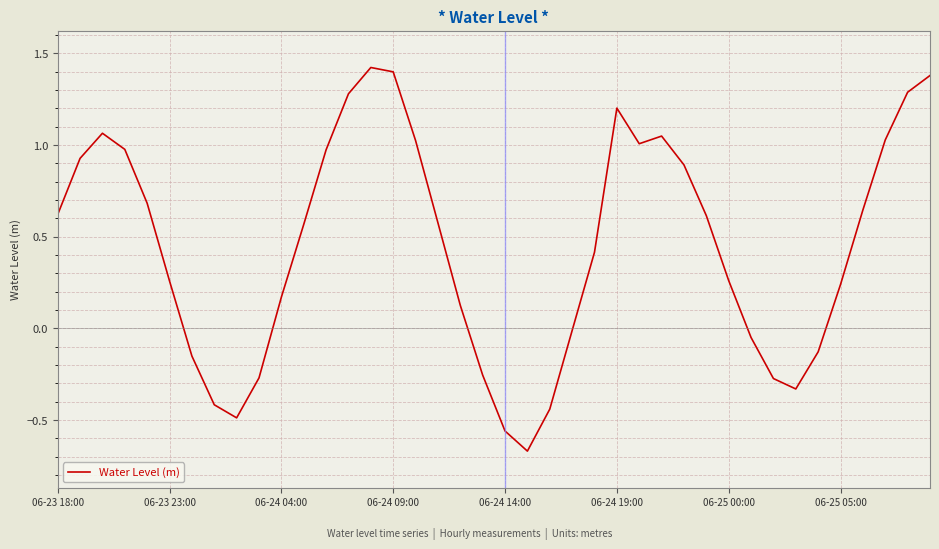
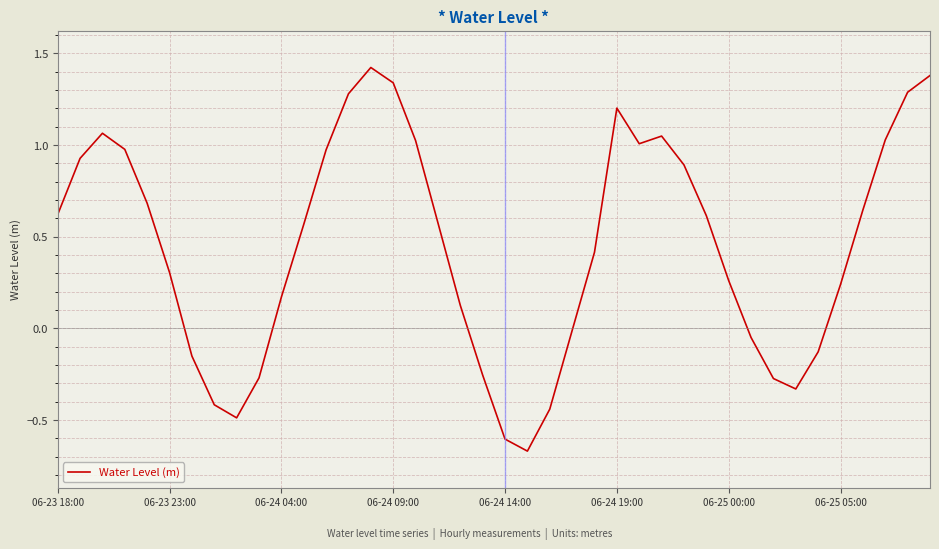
06-23 23:00: 0.26 -> 0.31
06-24 09:00: 1.40 -> 1.34
06-24 14:00: -0.56 -> -0.60
